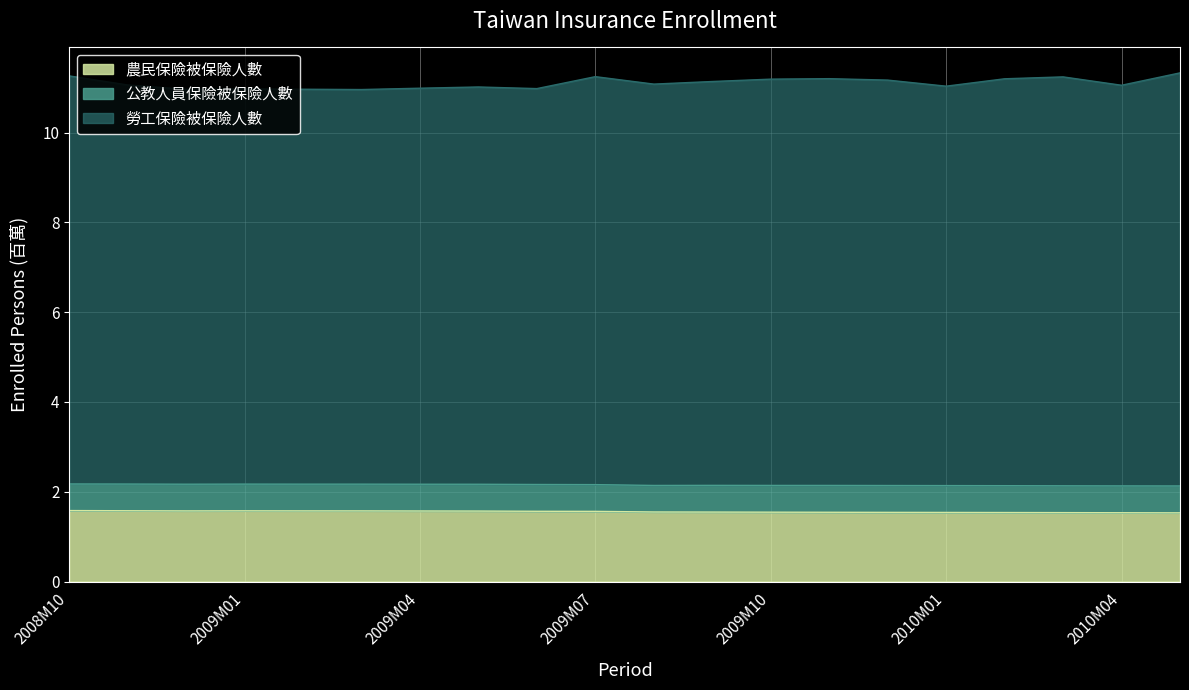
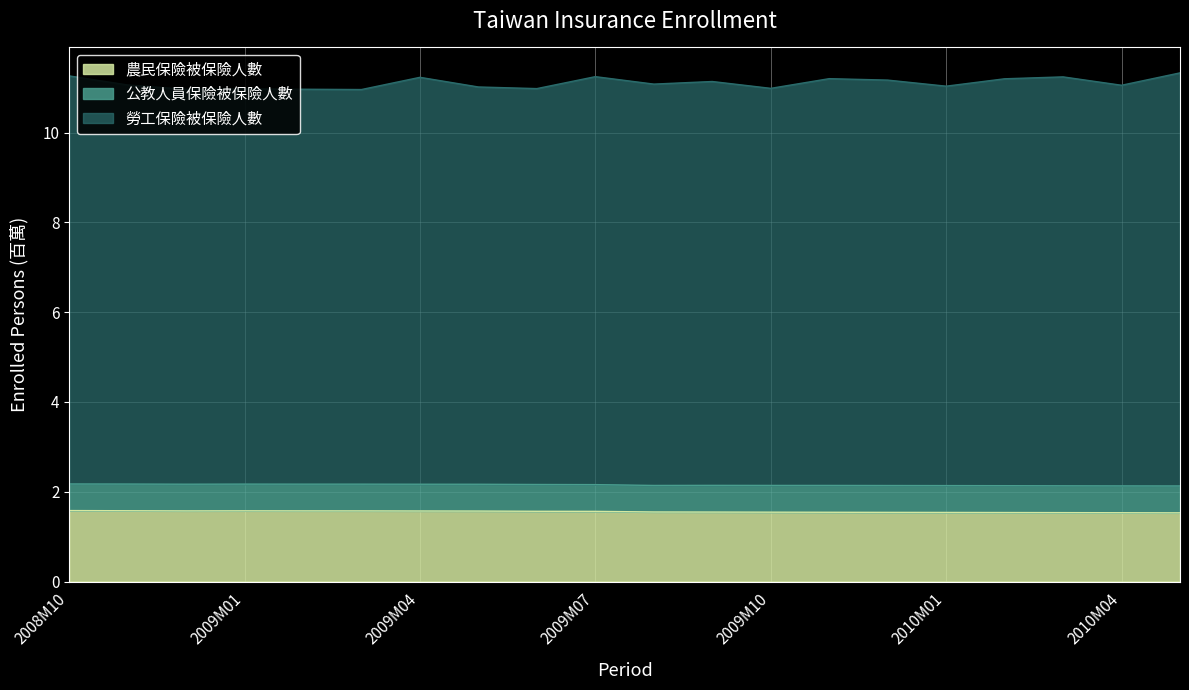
勞工保險被保險人數, 2009M04: 8.8 -> 9.1
勞工保險被保險人數, 2009M10: 9.0 -> 8.8
